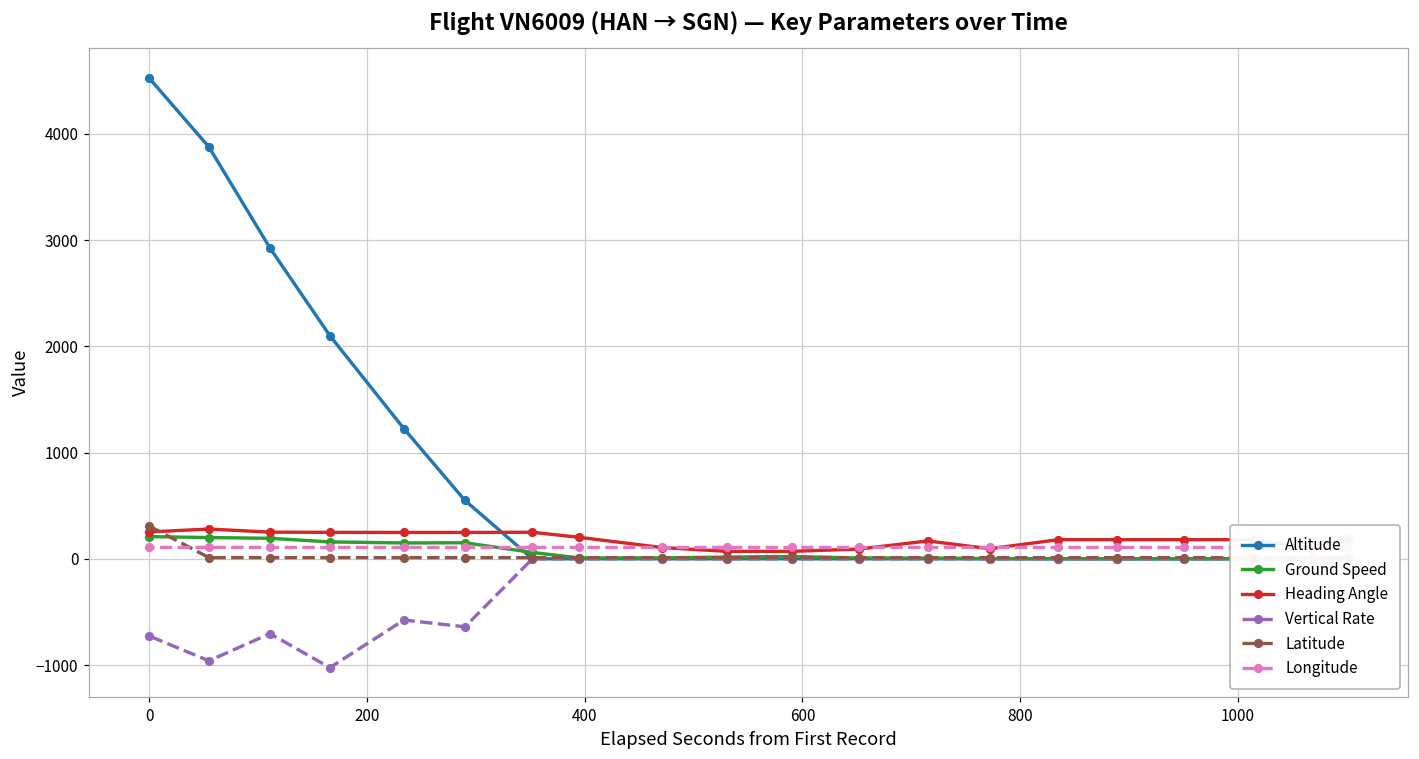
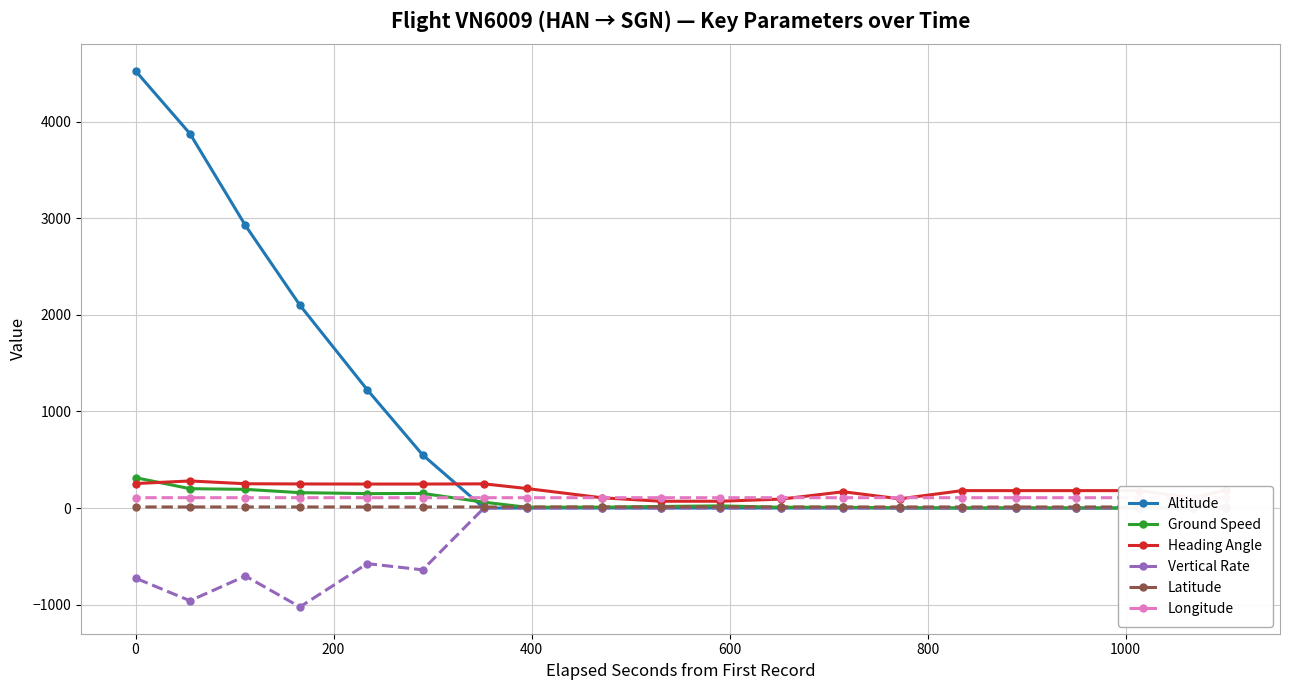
Ground Speed, 0: 200 -> 300
Latitude, 0: 300 -> 0
